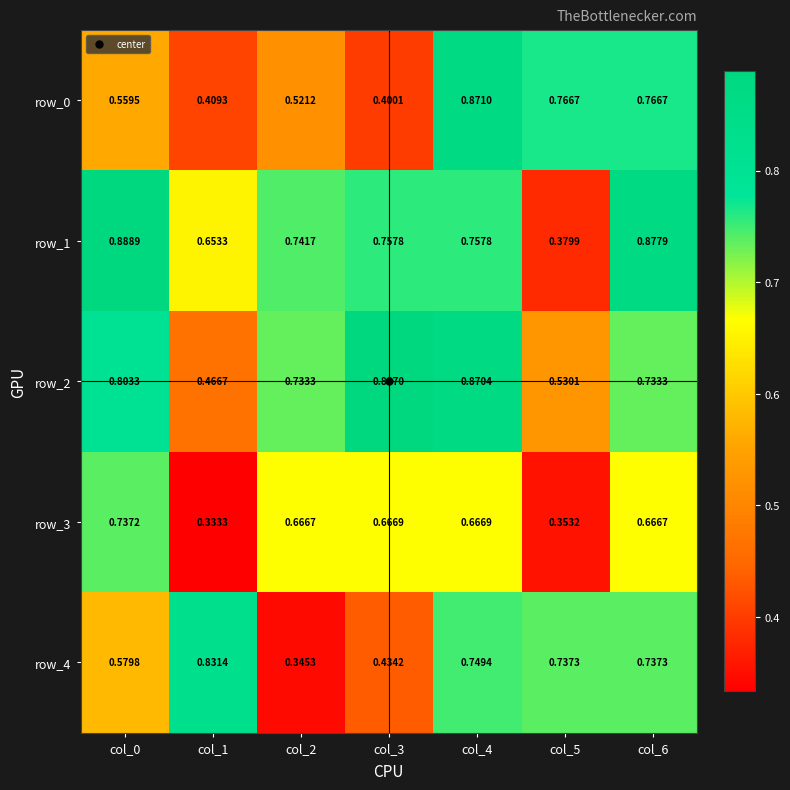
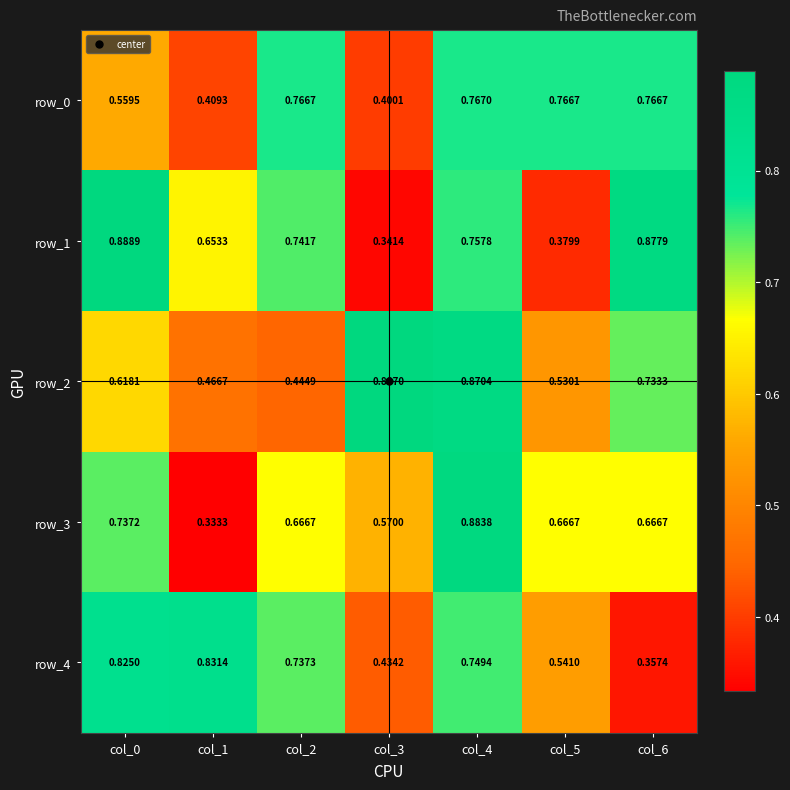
row_0, col_2: 0.5212 -> 0.7667
row_0, col_4: 0.8710 -> 0.7670
row_1, col_3: 0.7578 -> 0.3414
row_2, col_0: 0.8033 -> 0.6181
row_2, col_2: 0.7333 -> 0.4449
row_3, col_3: 0.6669 -> 0.5700
row_3, col_4: 0.6669 -> 0.8838
row_3, col_5: 0.3532 -> 0.6667
row_4, col_0: 0.5798 -> 0.8250
row_4, col_2: 0.3453 -> 0.7373
row_4, col_5: 0.7373 -> 0.5410
row_4, col_6: 0.7373 -> 0.3574
